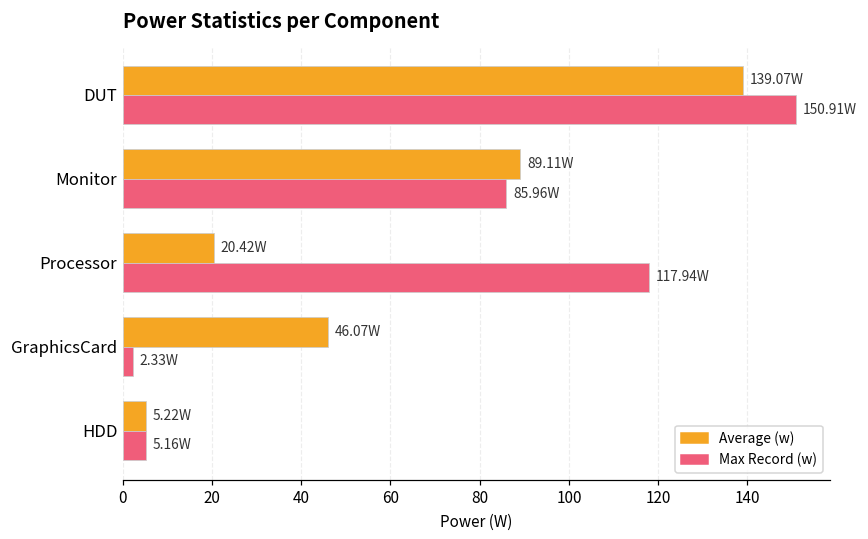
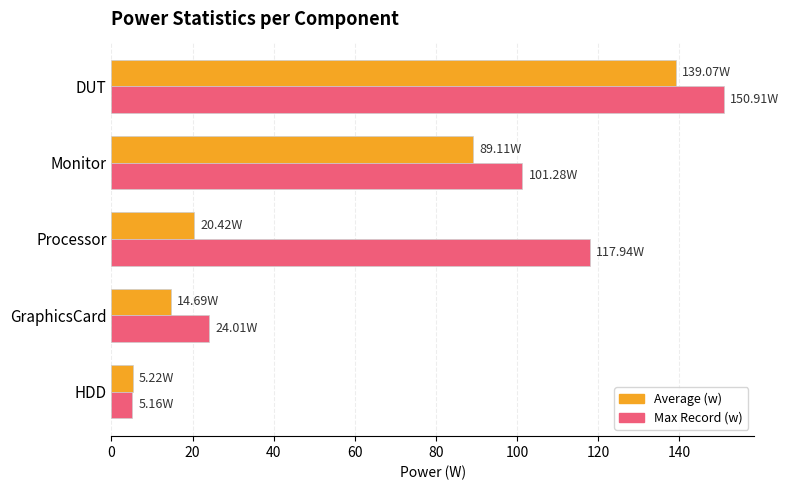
Max Record (w), Monitor: 85.96W -> 101.28W
Average (w), GraphicsCard: 46.07W -> 14.69W
Max Record (w), GraphicsCard: 2.33W -> 24.01W
